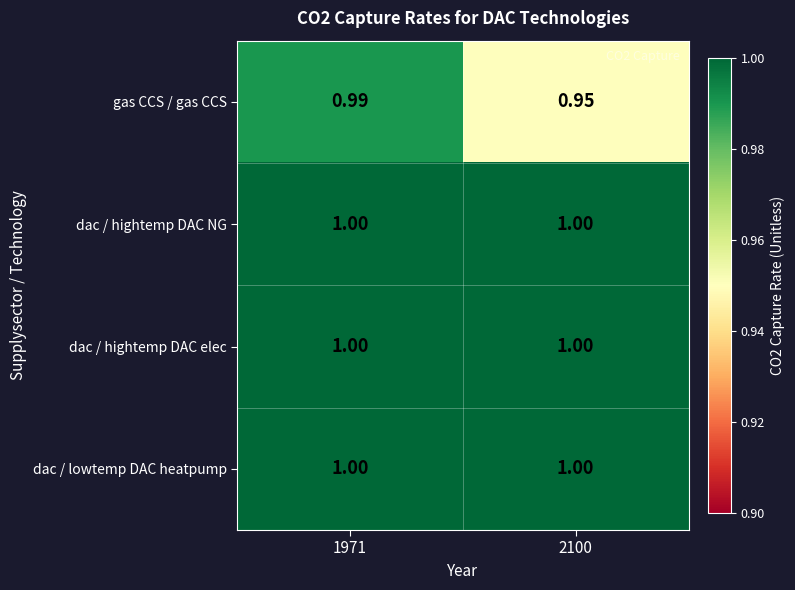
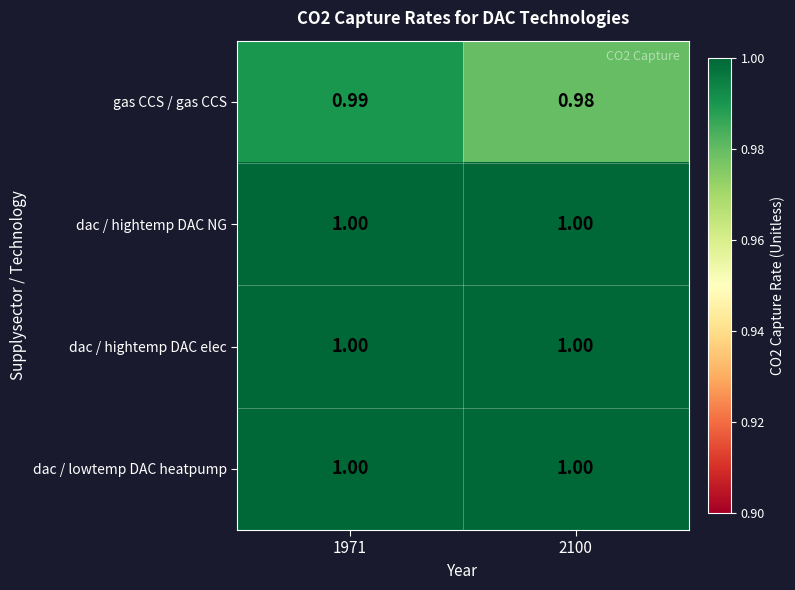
gas CCS / gas CCS, 2100: 0.95 -> 0.98
